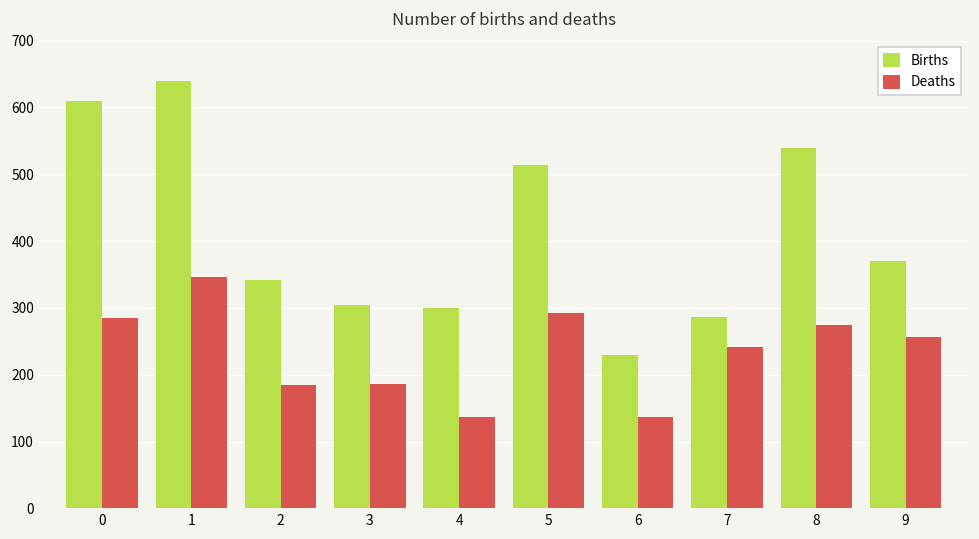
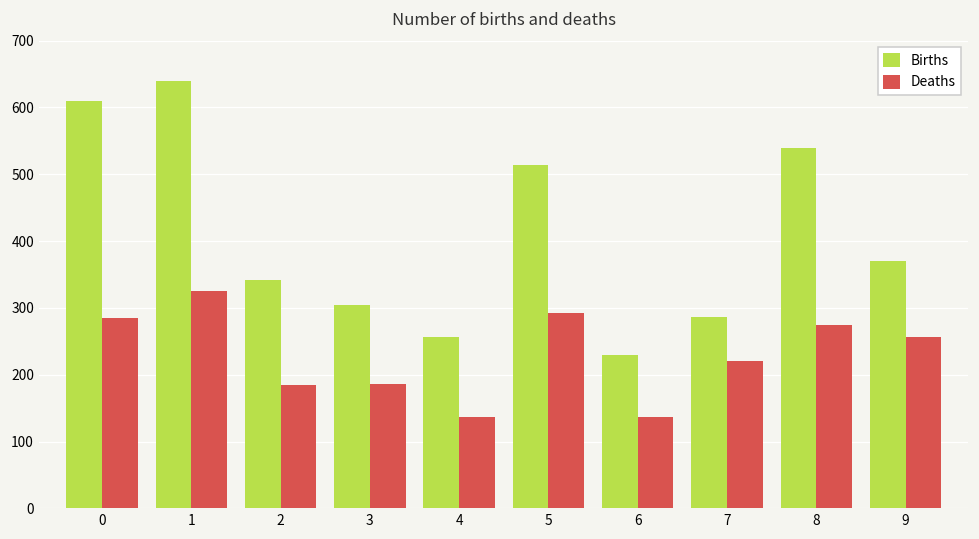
Deaths, 1: 350 -> 330
Births, 4: 300 -> 260
Deaths, 7: 240 -> 220
